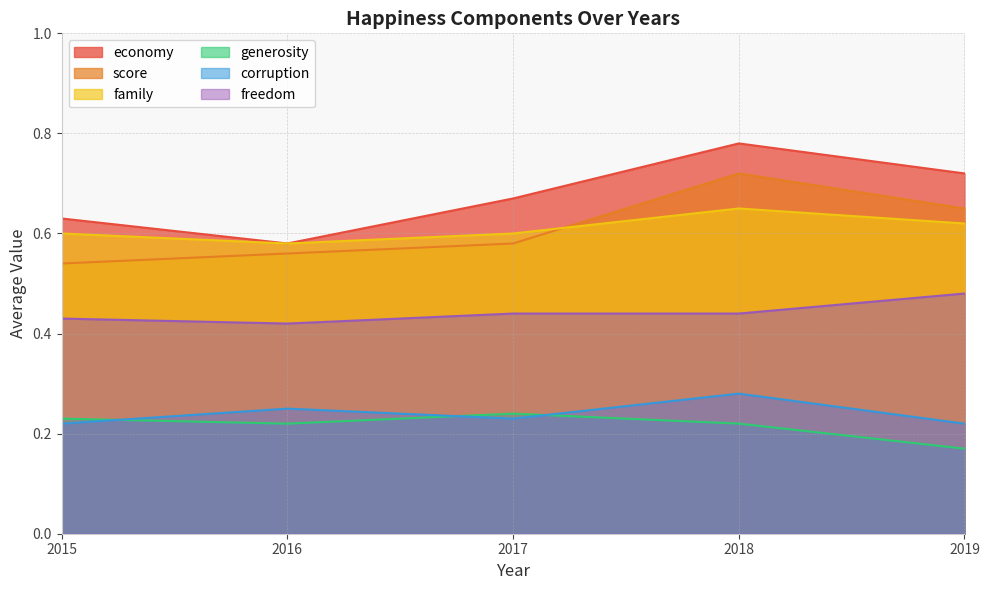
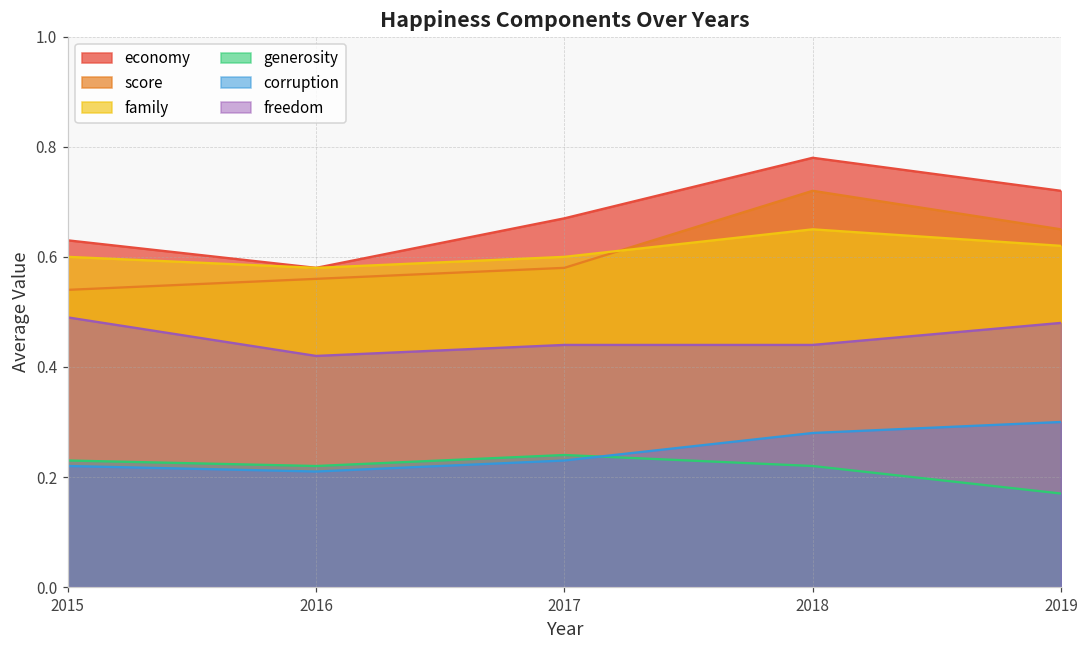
freedom, 2015: 0.43 -> 0.49
corruption, 2016: 0.25 -> 0.21
corruption, 2019: 0.22 -> 0.30
